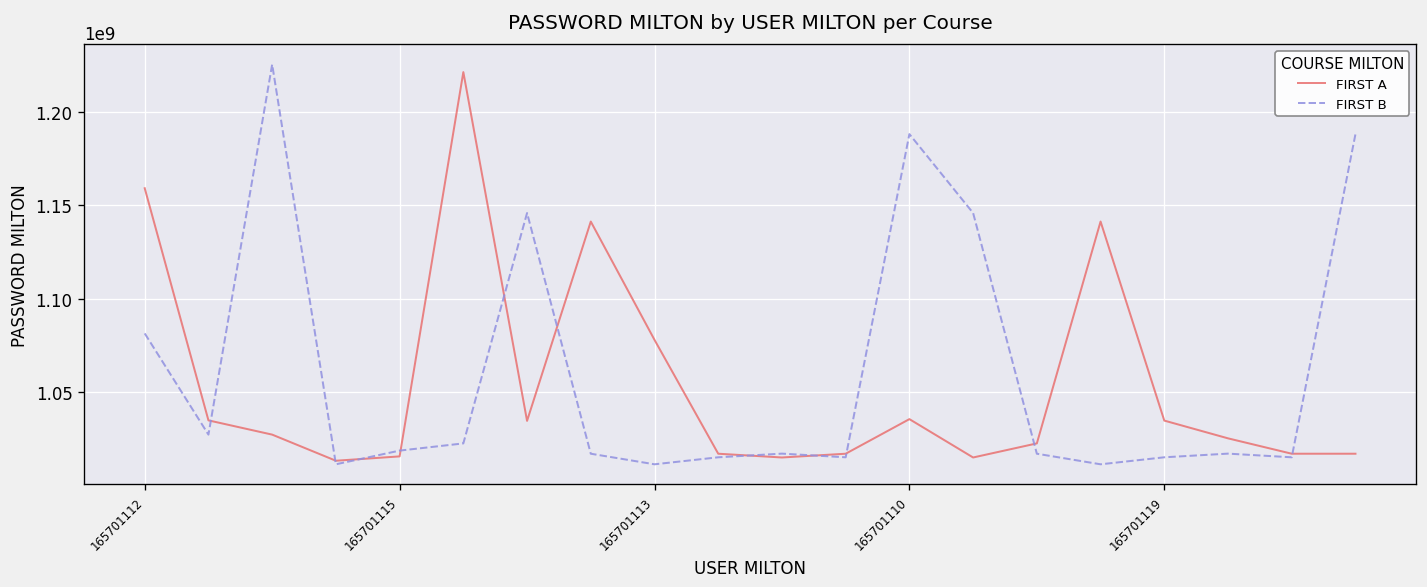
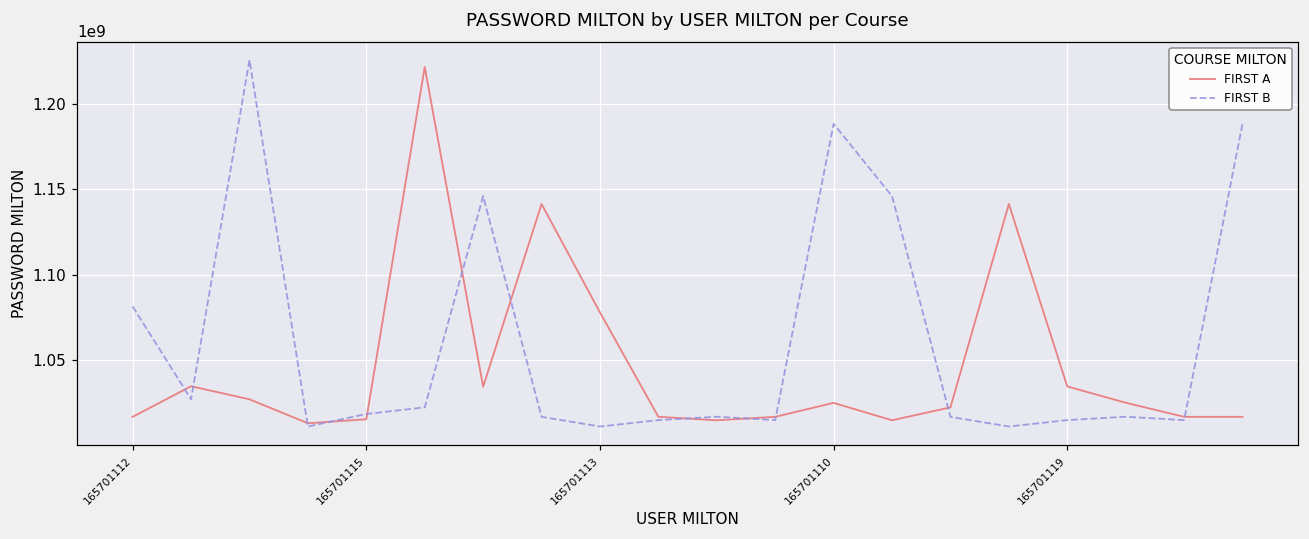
FIRST A, 165701112: 1159000000 -> 1017000000
FIRST A, 165701110: 1035000000 -> 1025000000
